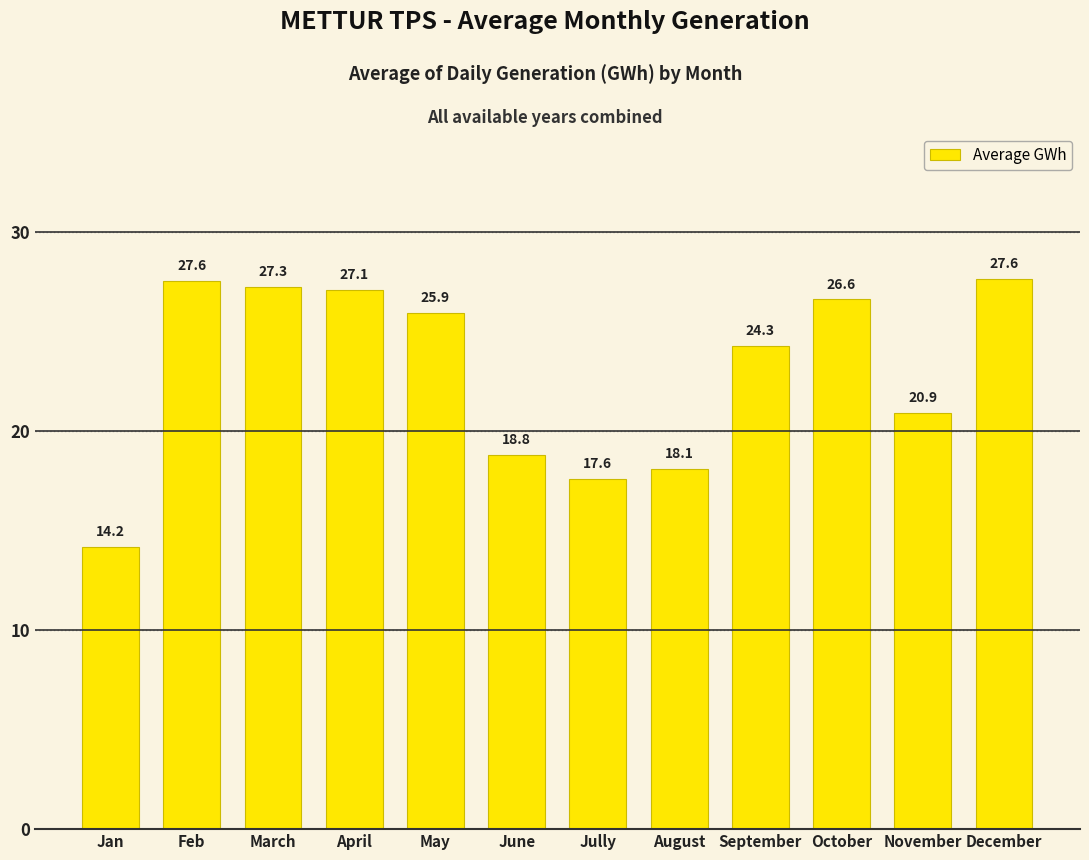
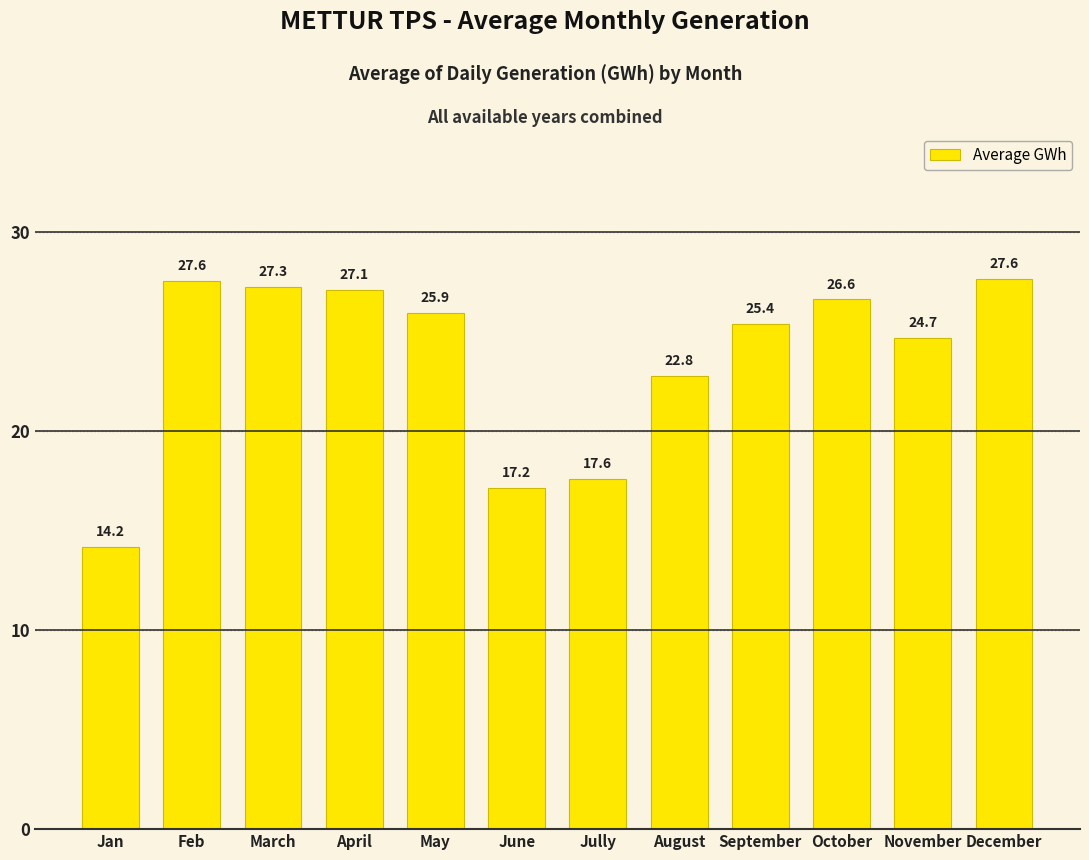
June: 18.8 -> 17.2
August: 18.1 -> 22.8
September: 24.3 -> 25.4
November: 20.9 -> 24.7
